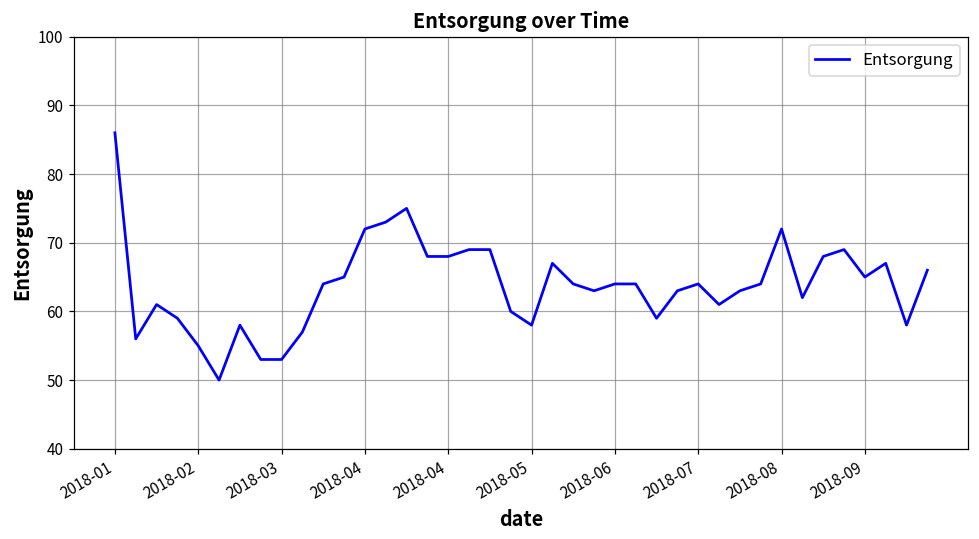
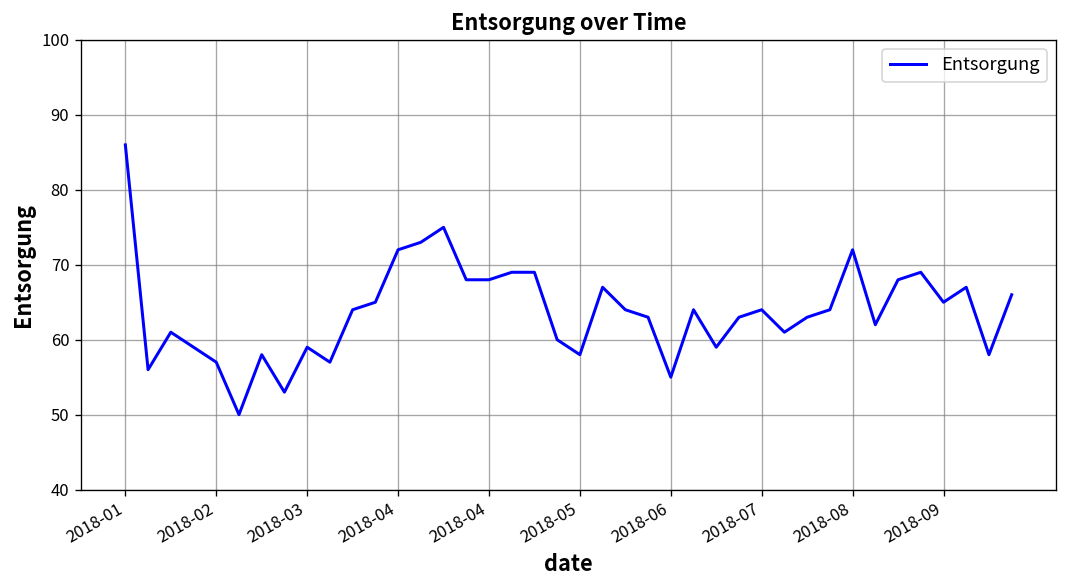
2018-02: 55 -> 57
2018-03: 53 -> 59
2018-06: 64 -> 55
